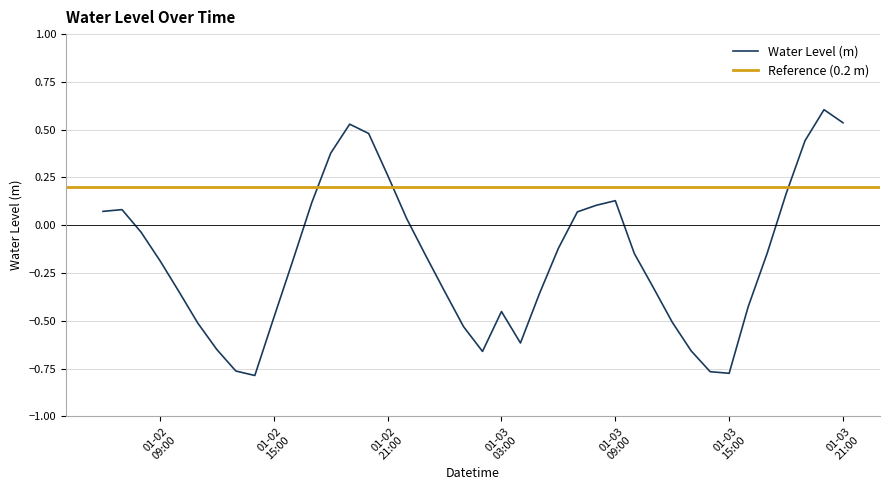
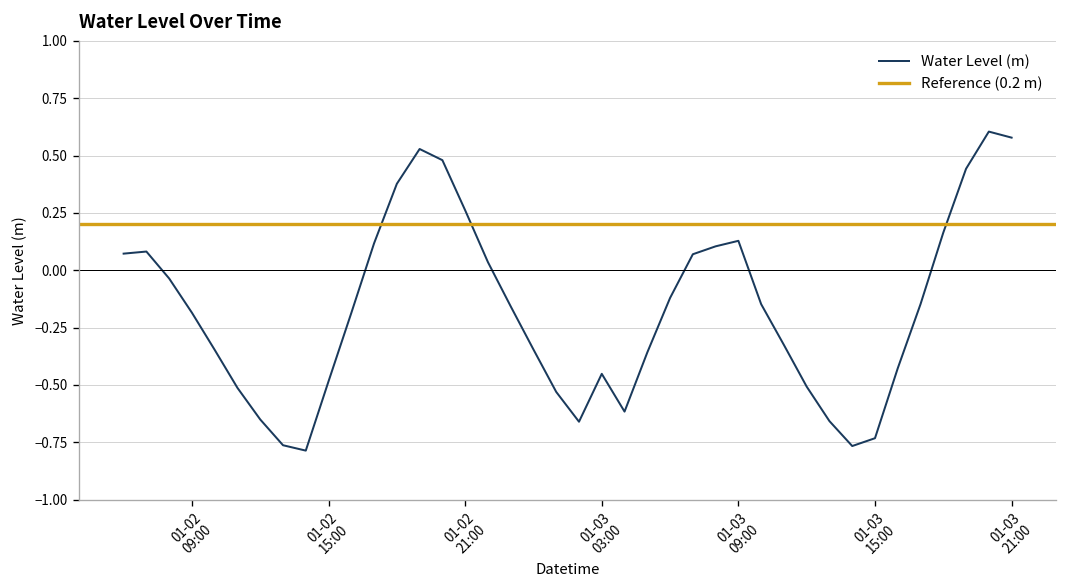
01-03 15:00: -0.78 -> -0.73
01-03 21:00: 0.54 -> 0.58
